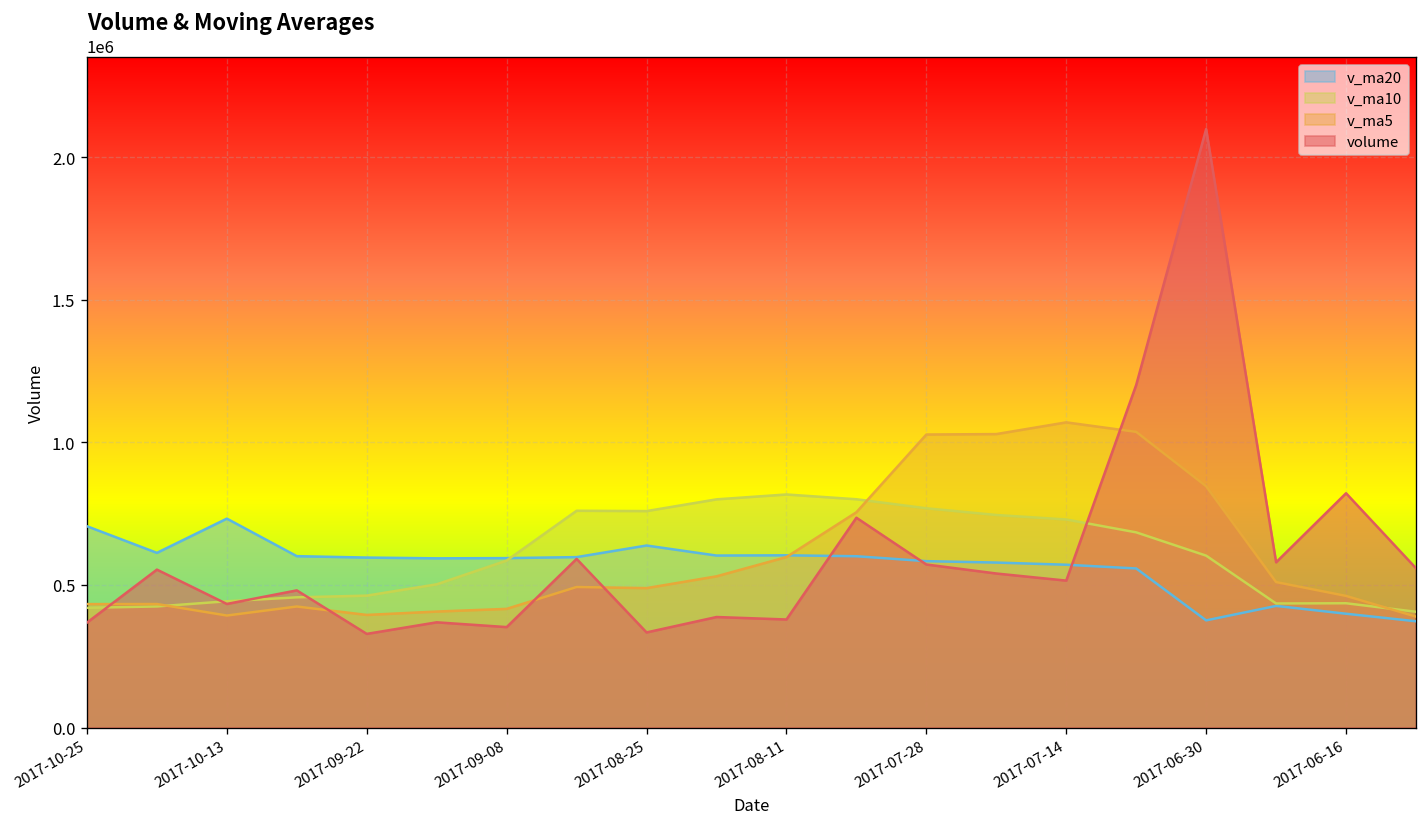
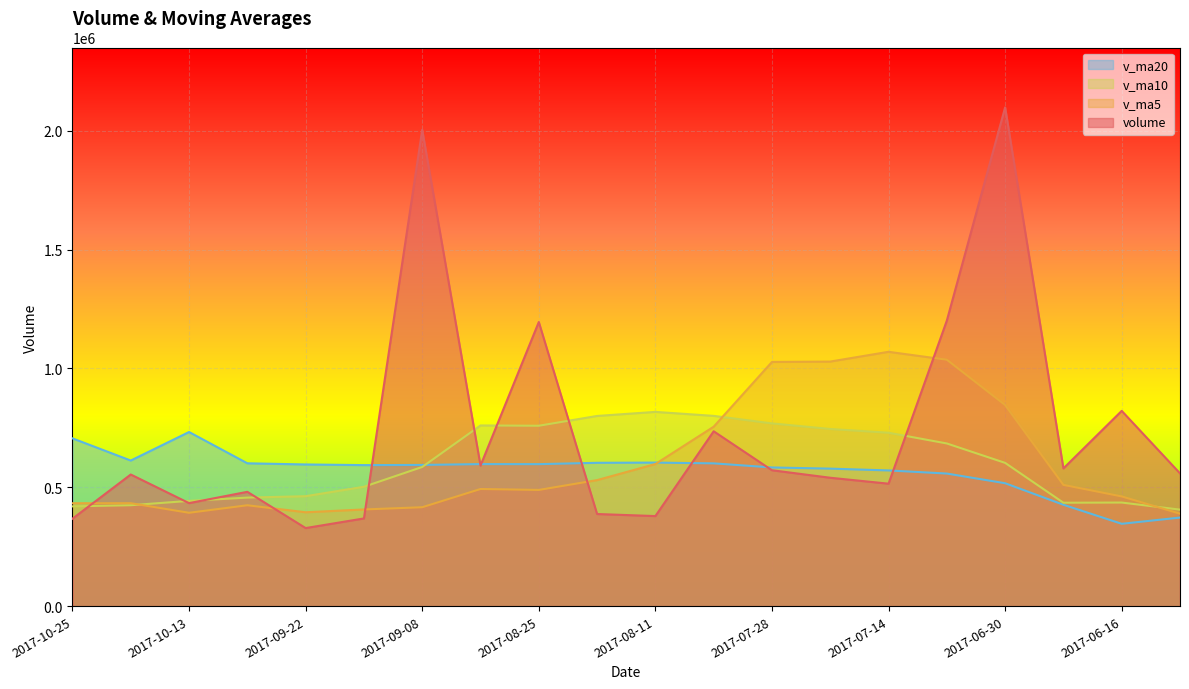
volume, 2017-09-08: 350000 -> 2000000
v_ma20, 2017-08-25: 640000 -> 600000
volume, 2017-08-25: 330000 -> 1200000
v_ma20, 2017-06-30: 380000 -> 520000
v_ma20, 2017-06-16: 400000 -> 350000
